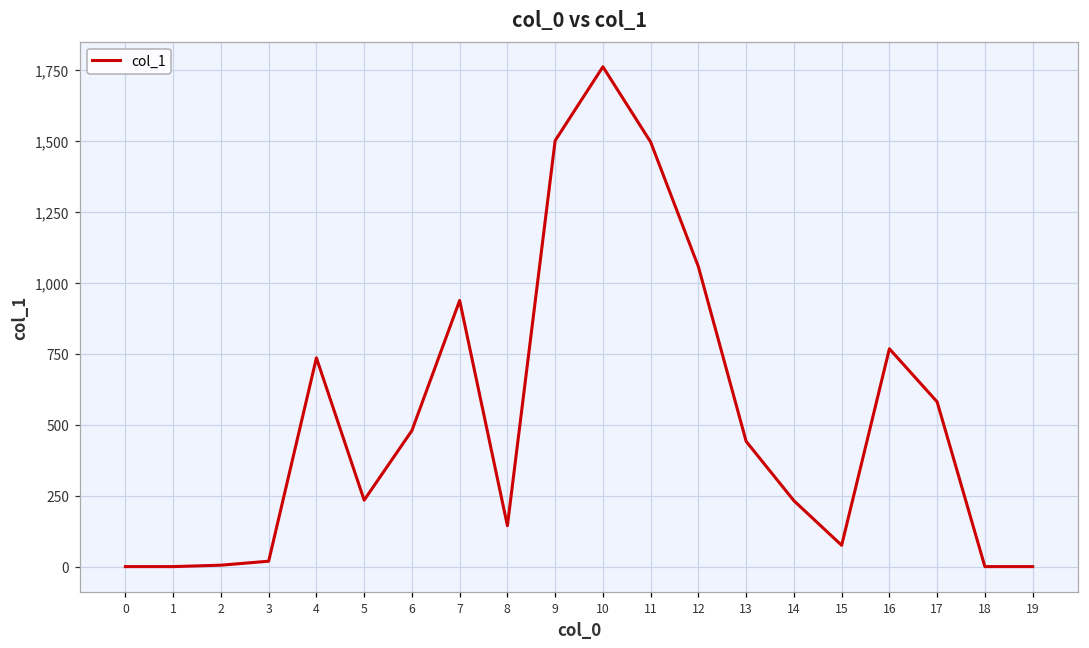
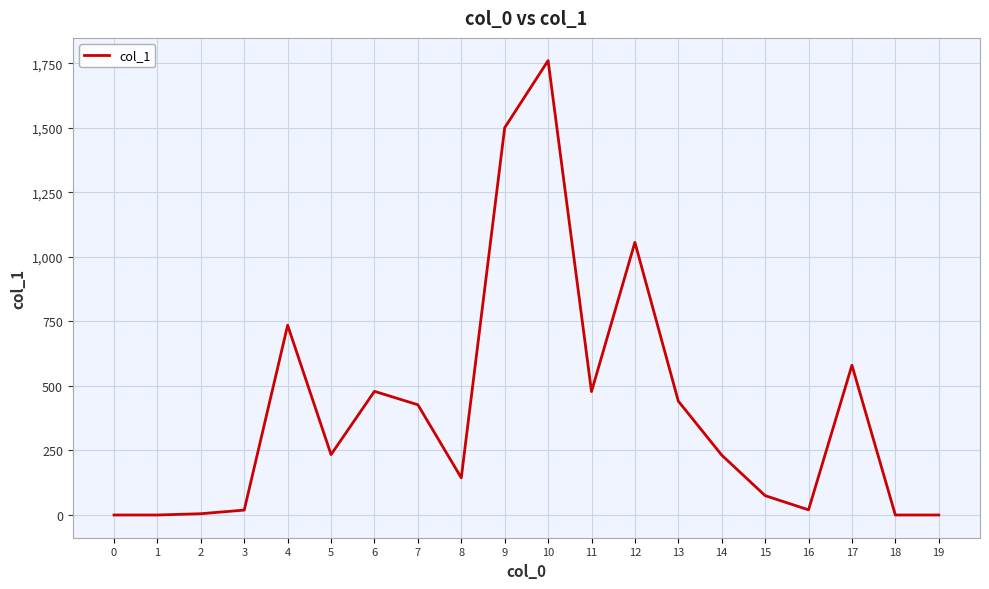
7: 940 -> 430
11: 1,500 -> 480
16: 770 -> 20
